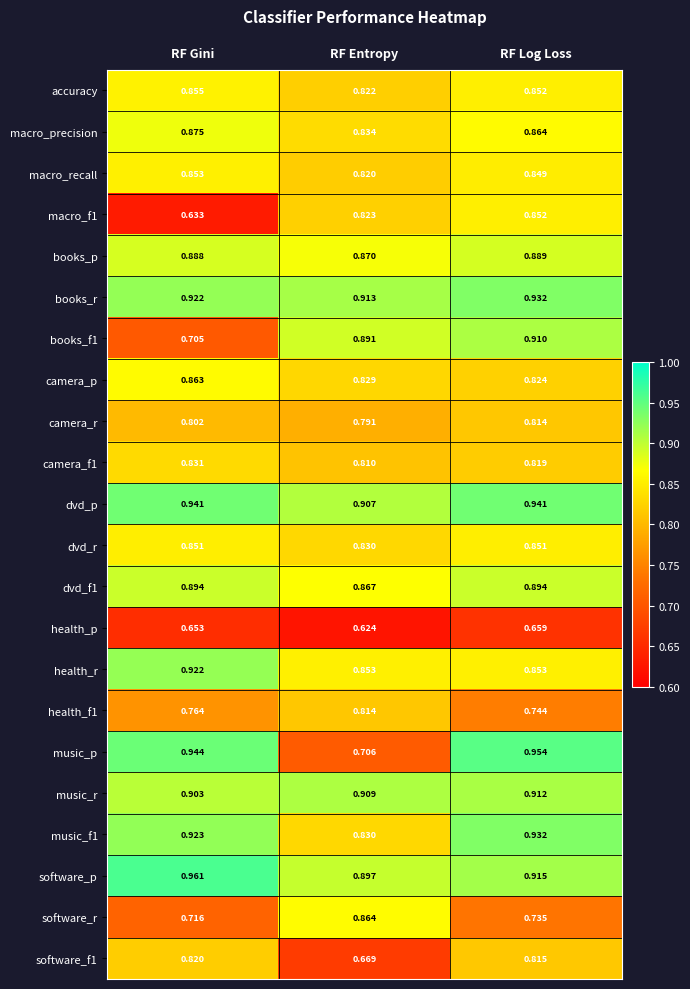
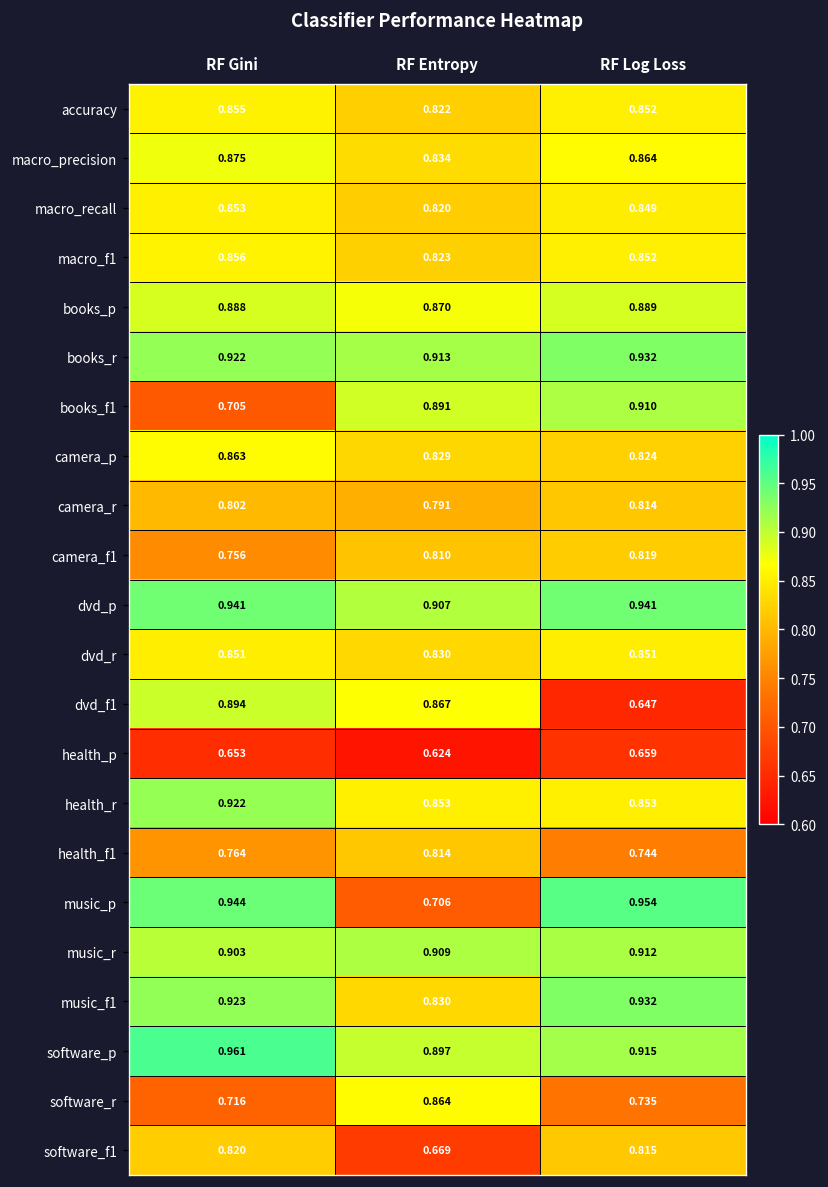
macro_f1, RF Gini: 0.633 -> 0.856
camera_f1, RF Gini: 0.831 -> 0.756
dvd_f1, RF Log Loss: 0.894 -> 0.647
